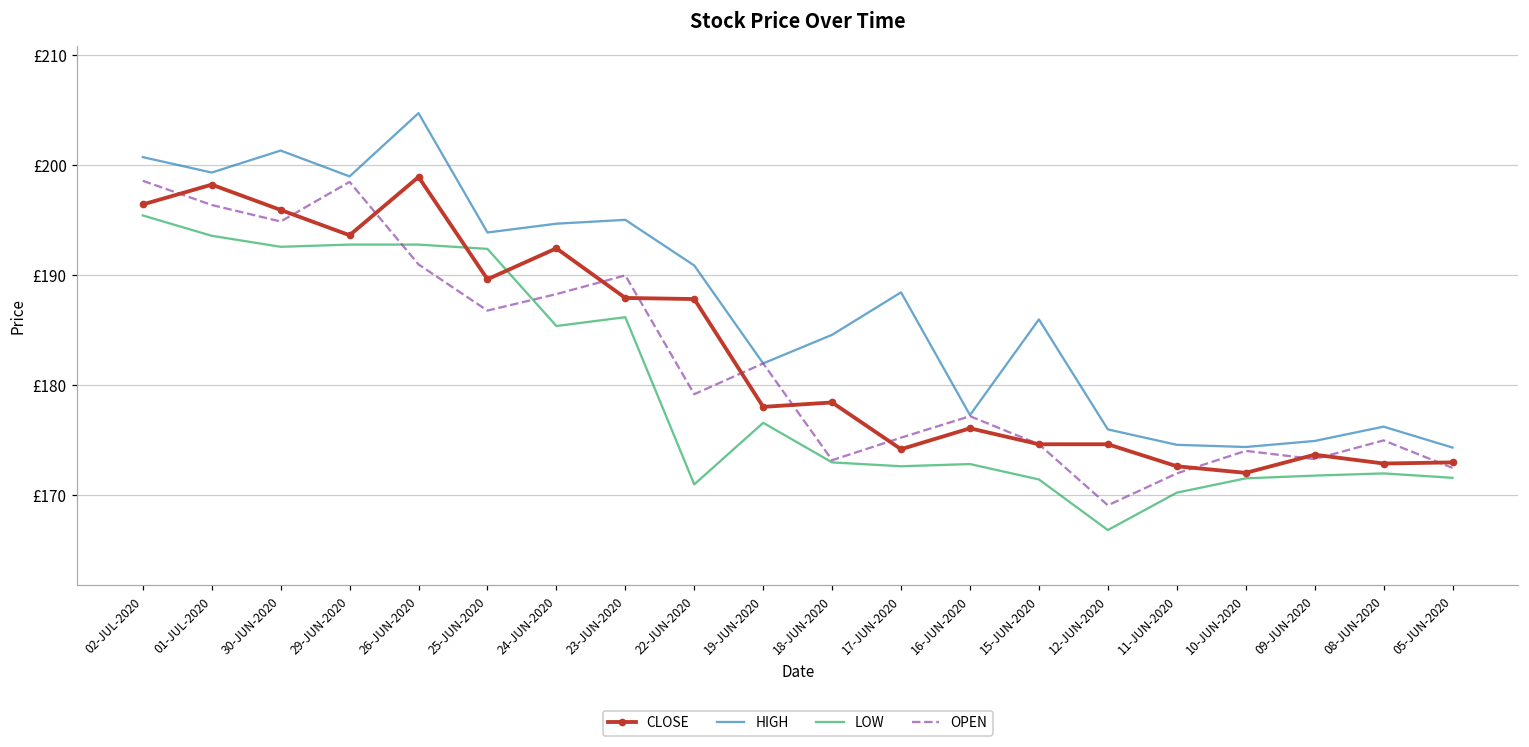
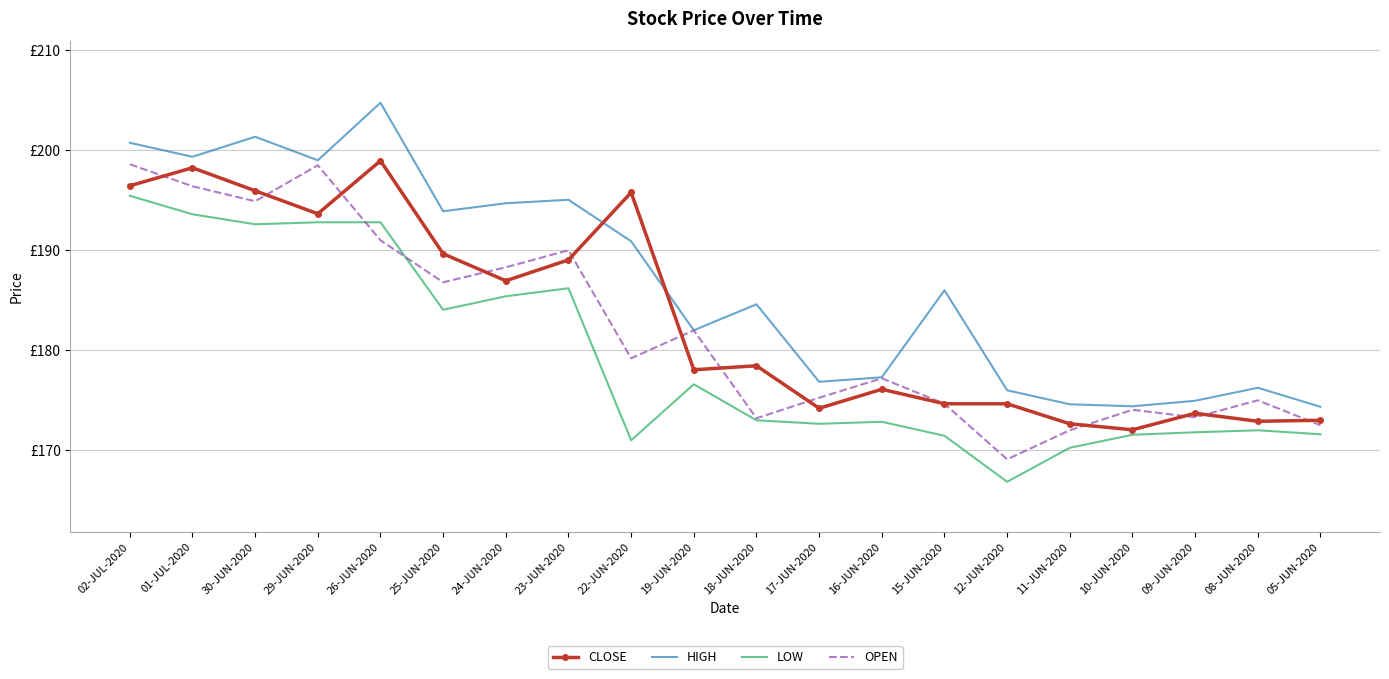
LOW, 25-JUN-2020: £192.4 -> £184.1
CLOSE, 24-JUN-2020: £192.5 -> £187.0
CLOSE, 23-JUN-2020: £188.0 -> £189.0
CLOSE, 22-JUN-2020: £187.9 -> £195.8
HIGH, 17-JUN-2020: £188.5 -> £176.9
